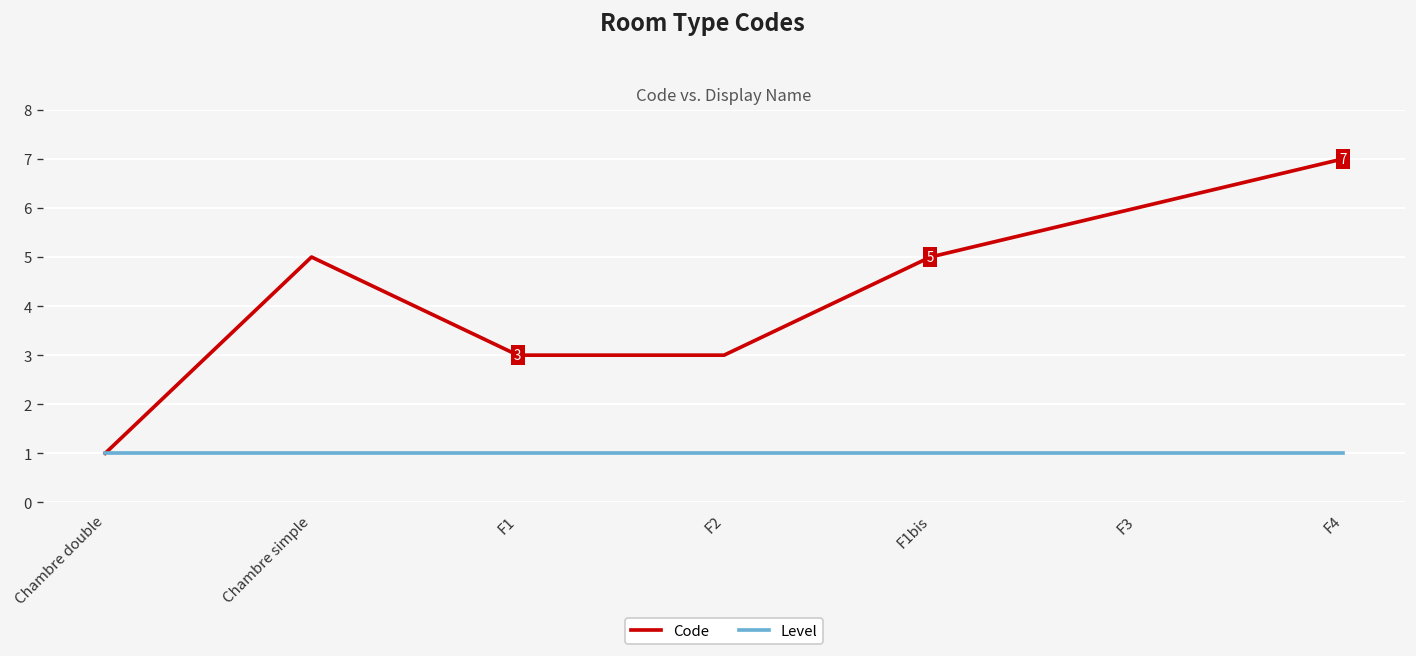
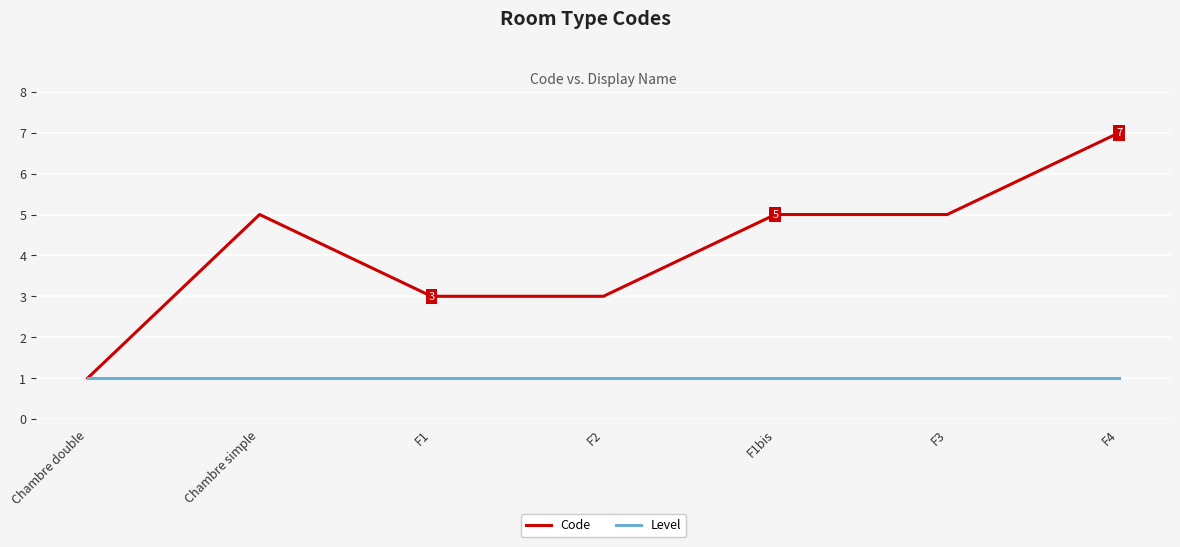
Code, F3: 6 -> 5
